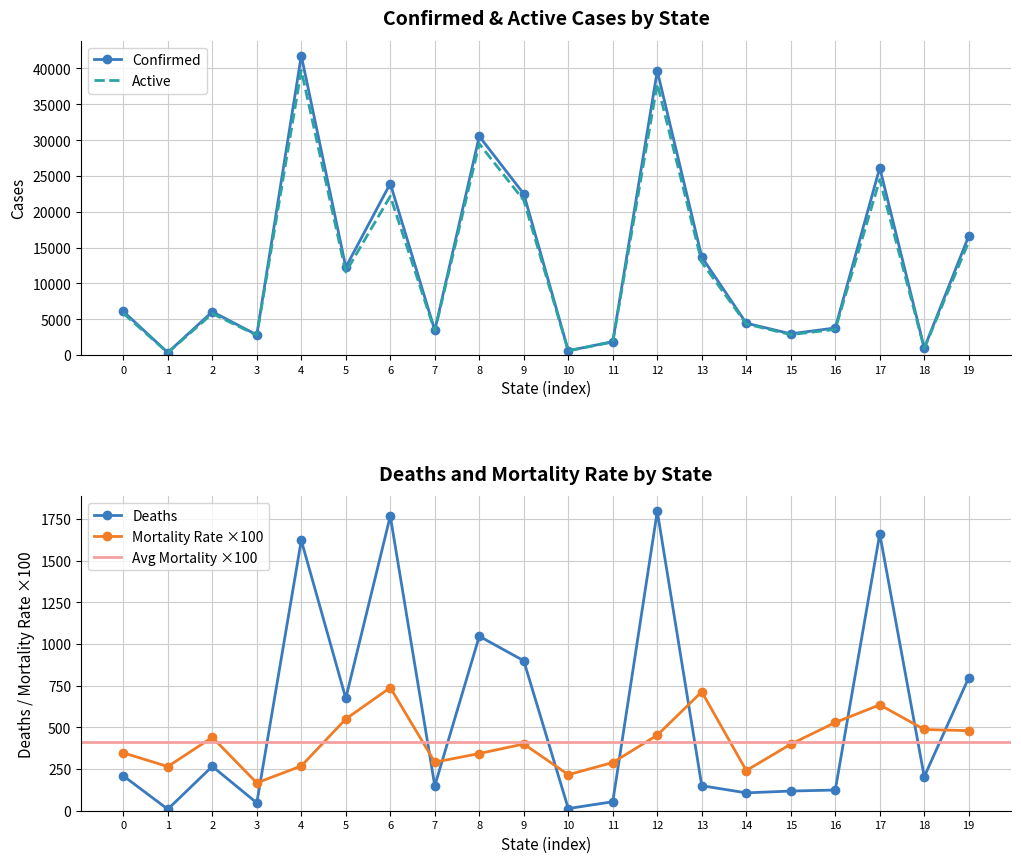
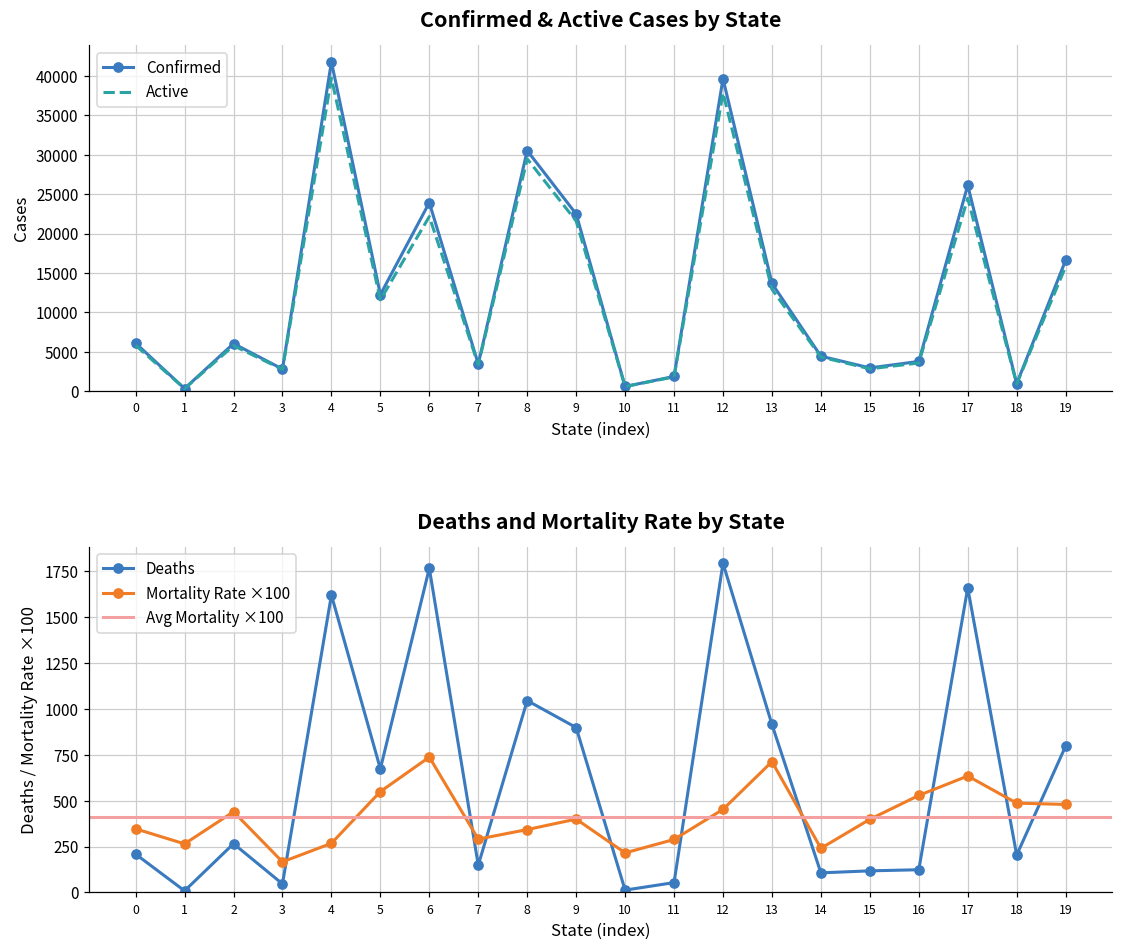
Deaths and Mortality Rate by State, Deaths, 13: 150 -> 920
